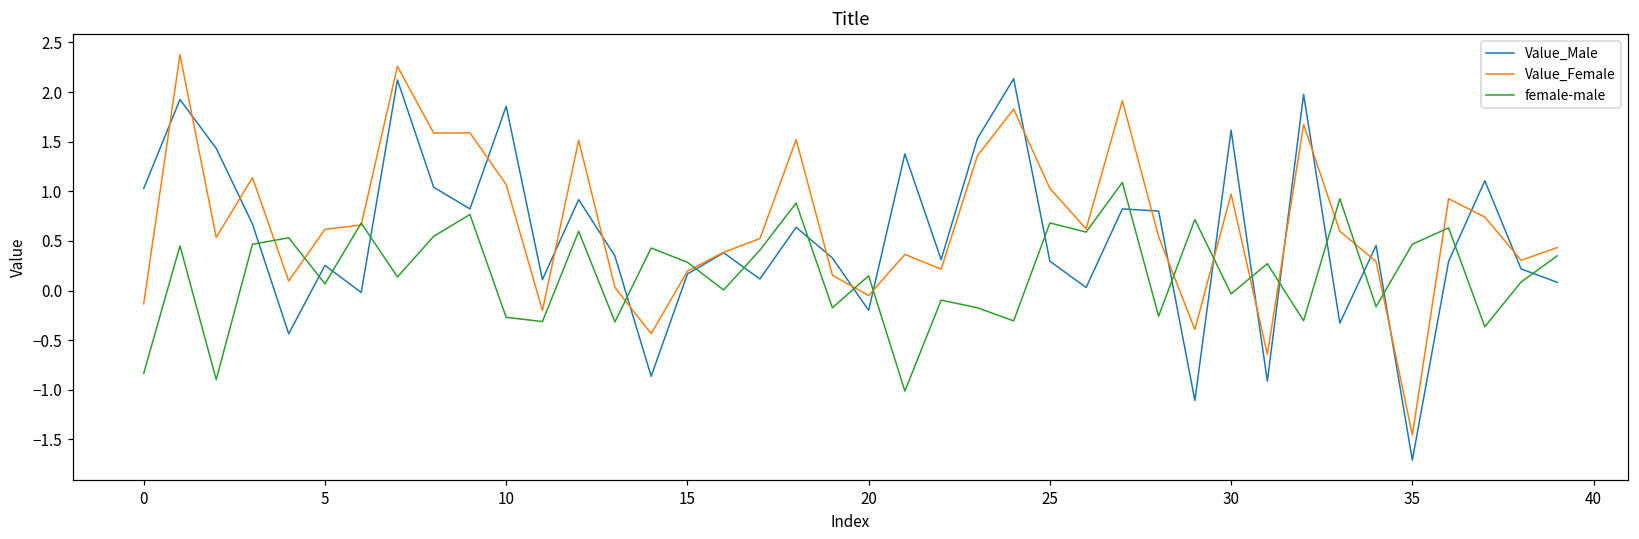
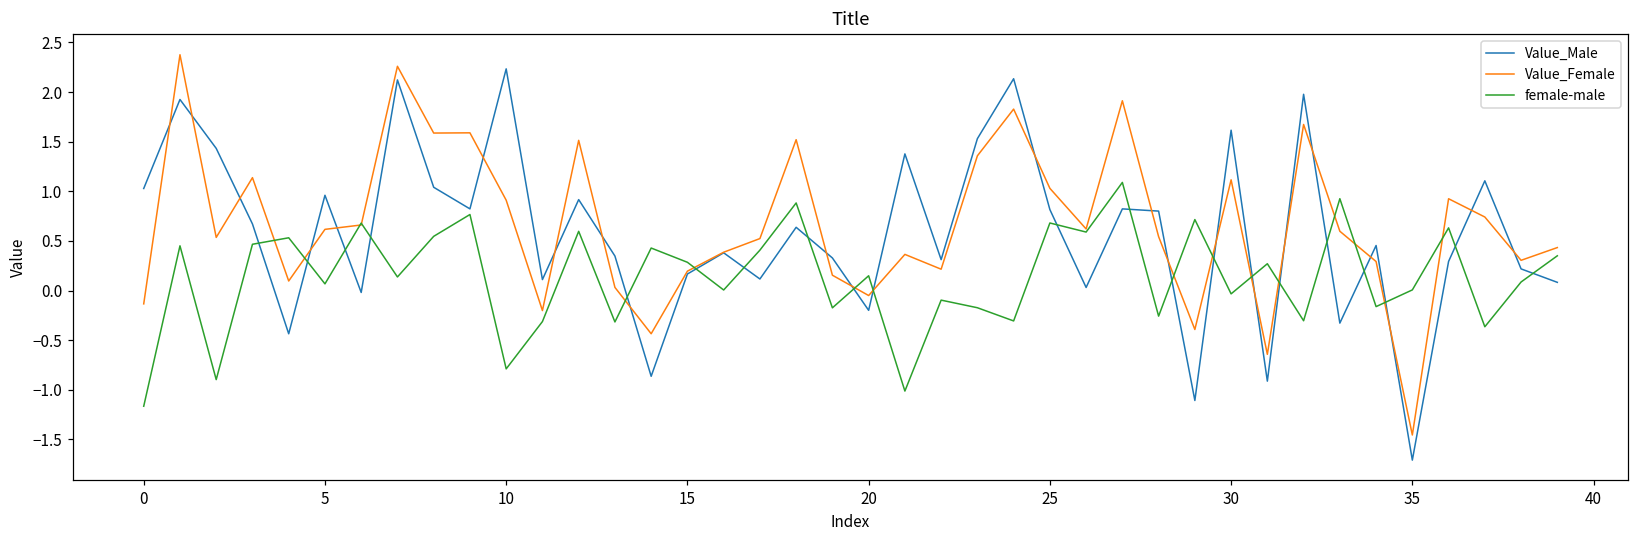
female-male, 0: -0.8 -> -1.2
Value_Male, 5: 0.3 -> 1.0
Value_Male, 10: 1.9 -> 2.2
Value_Female, 10: 1.1 -> 0.9
female-male, 10: -0.3 -> -0.8
Value_Male, 25: 0.3 -> 0.8
Value_Female, 30: 1.0 -> 1.1
female-male, 35: 0.5 -> 0.0
